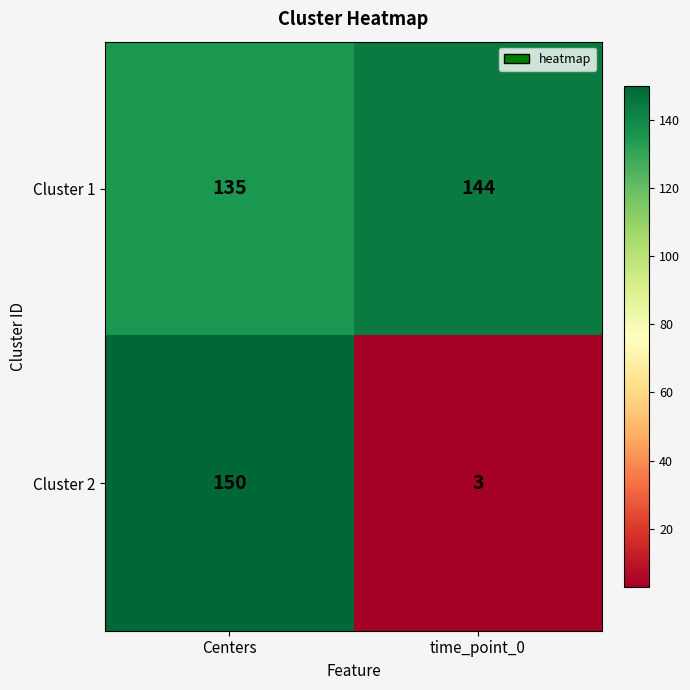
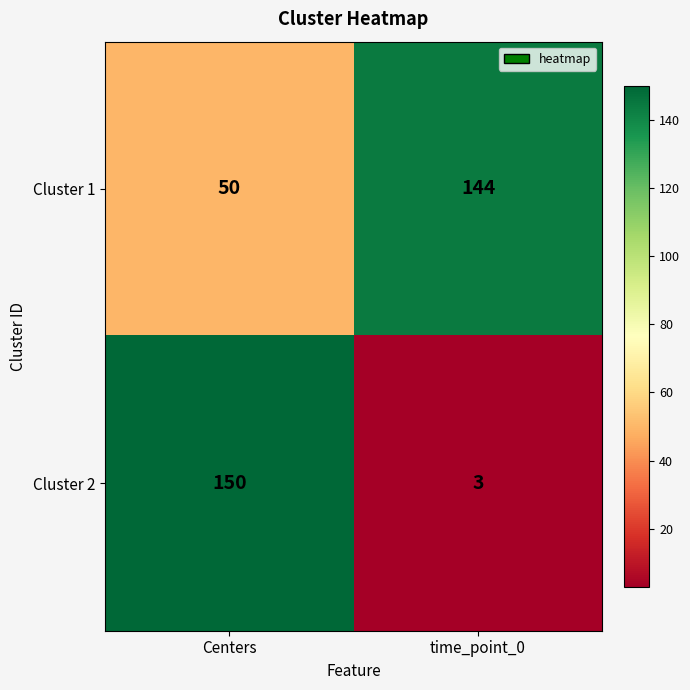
Cluster 1, Centers: 135 -> 50
